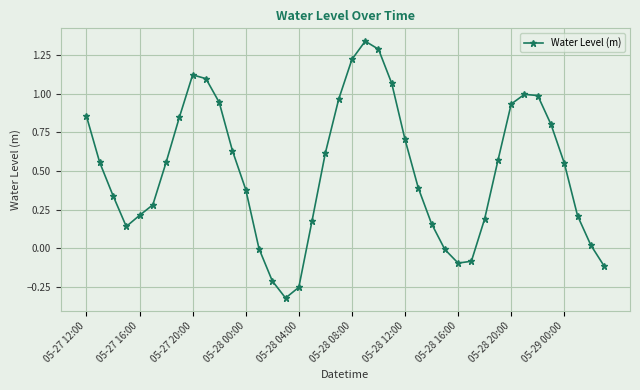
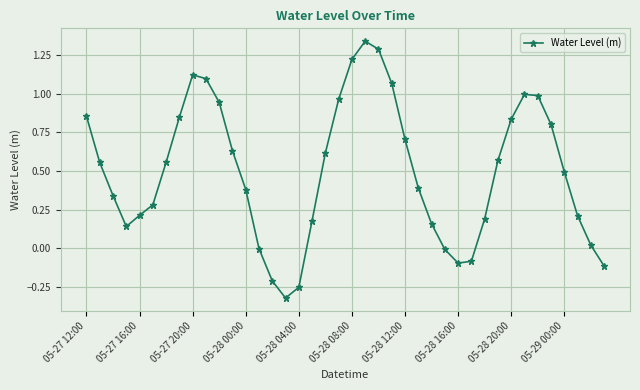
05-28 20:00: 0.93 -> 0.83
05-29 00:00: 0.55 -> 0.49
